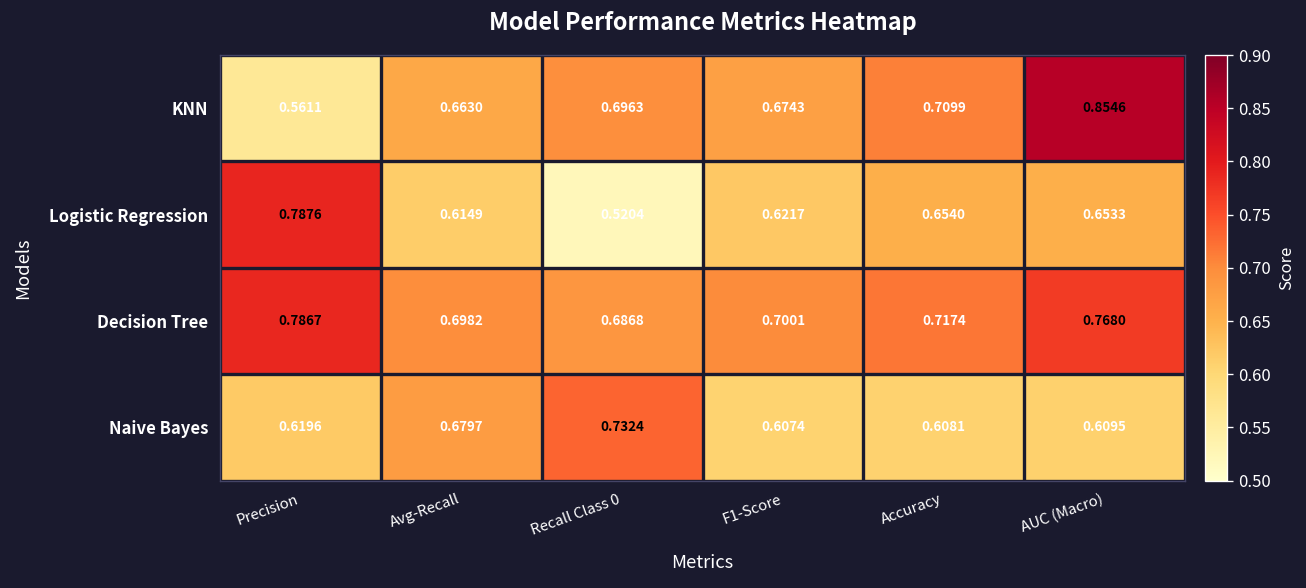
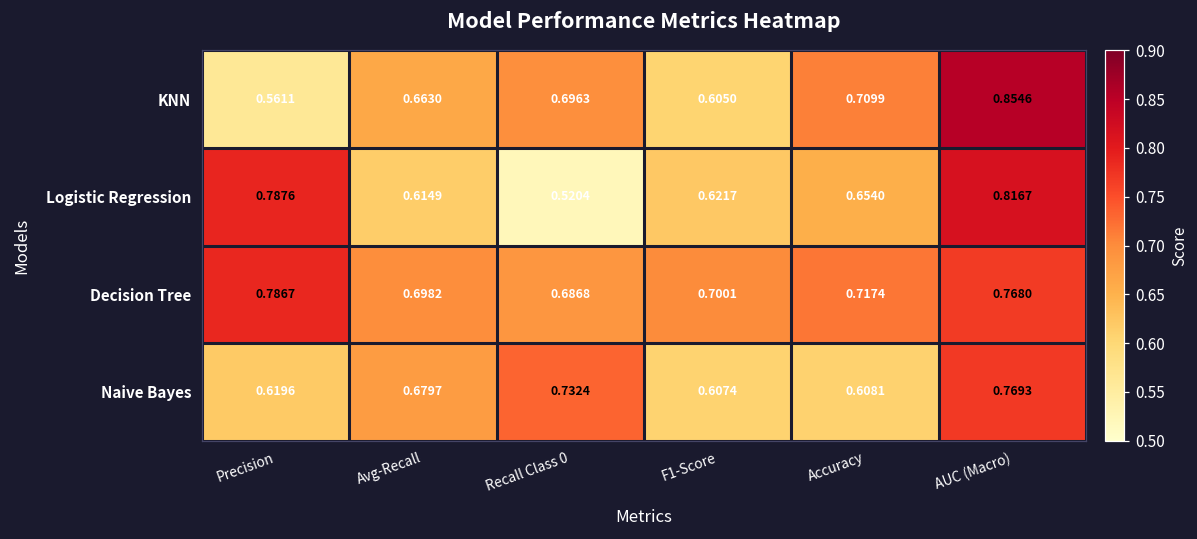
KNN, F1-Score: 0.6743 -> 0.6050
Logistic Regression, AUC (Macro): 0.6533 -> 0.8167
Naive Bayes, AUC (Macro): 0.6095 -> 0.7693
